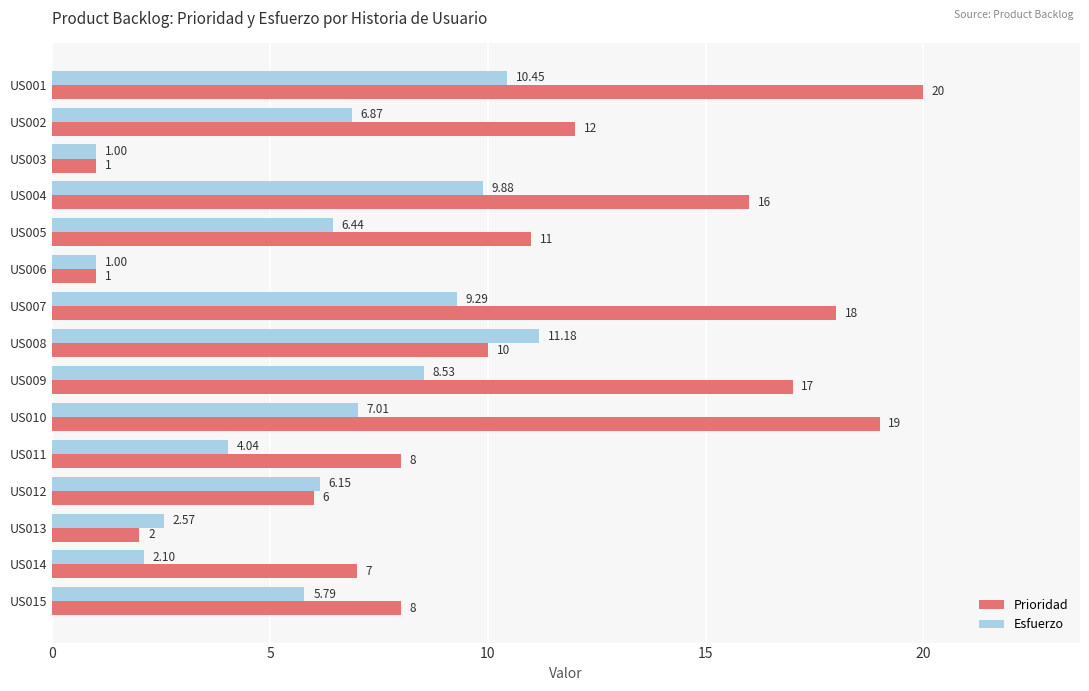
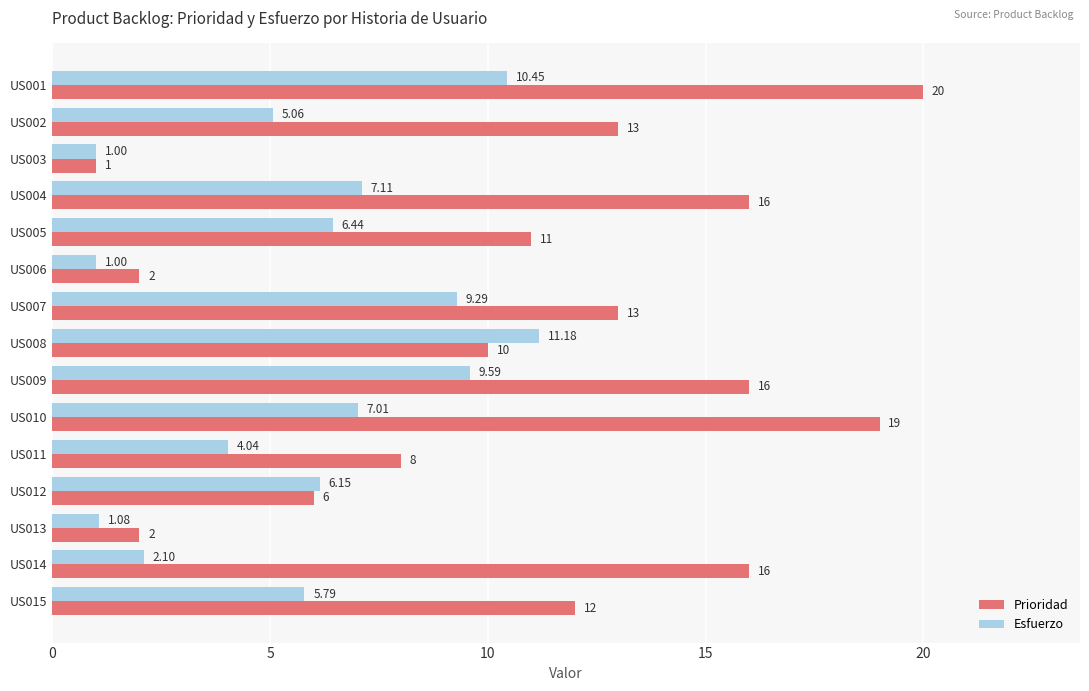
Esfuerzo, US002: 6.87 -> 5.06
Prioridad, US002: 12 -> 13
Esfuerzo, US004: 9.88 -> 7.11
Prioridad, US006: 1 -> 2
Prioridad, US007: 18 -> 13
Esfuerzo, US009: 8.53 -> 9.59
Prioridad, US009: 17 -> 16
Esfuerzo, US013: 2.57 -> 1.08
Prioridad, US014: 7 -> 16
Prioridad, US015: 8 -> 12
